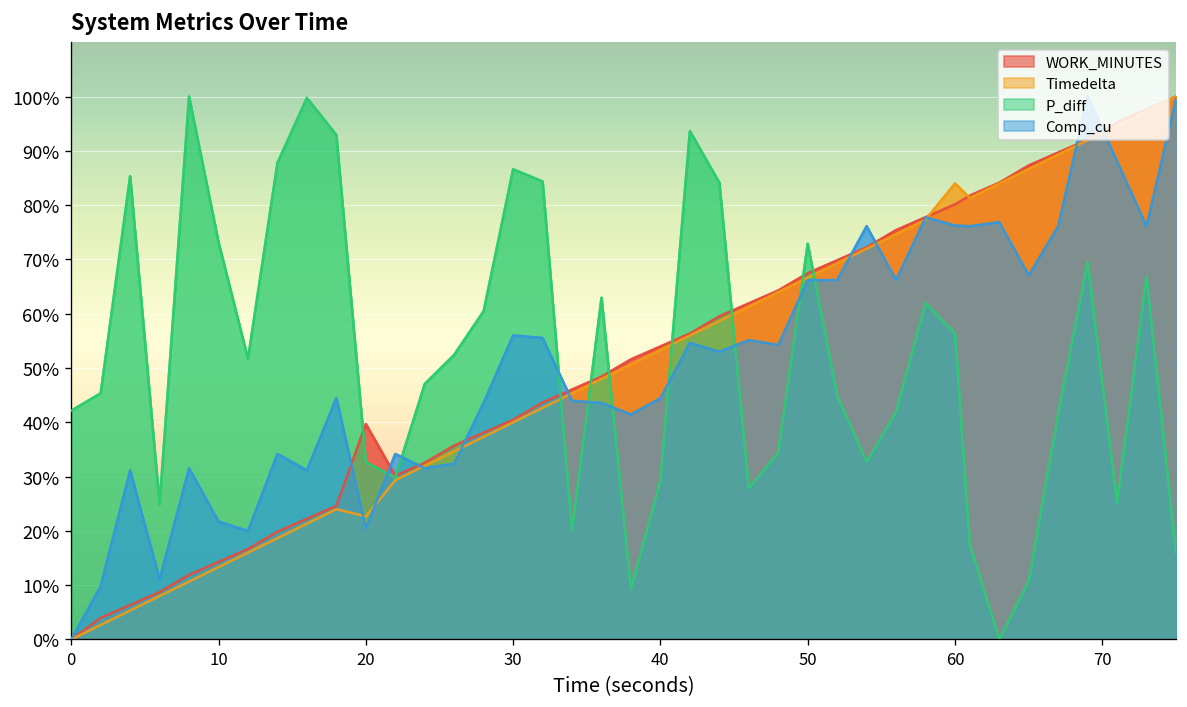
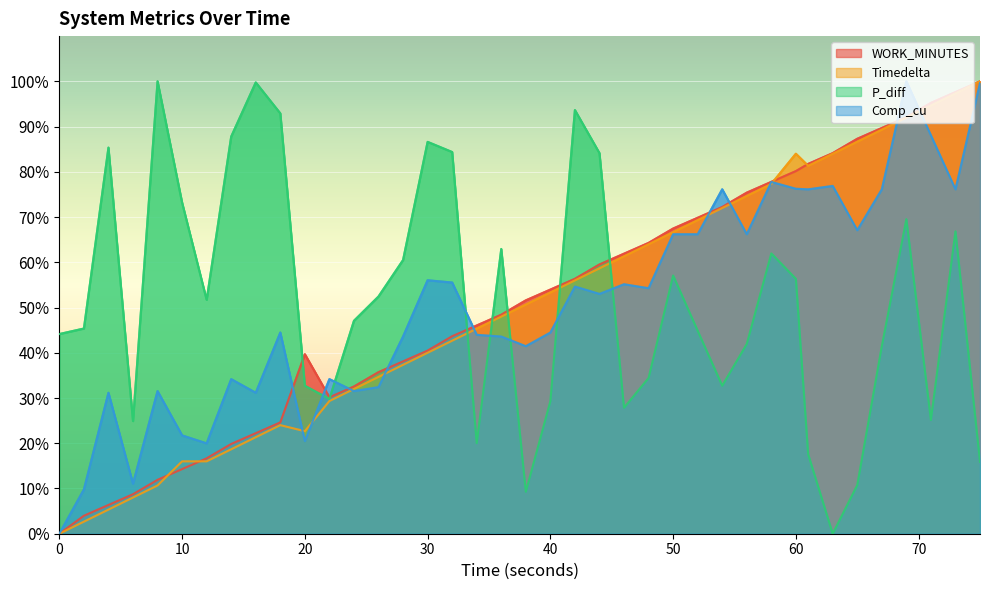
P_diff, 0: 42% -> 44%
Timedelta, 10: 13% -> 16%
P_diff, 50: 73% -> 57%
